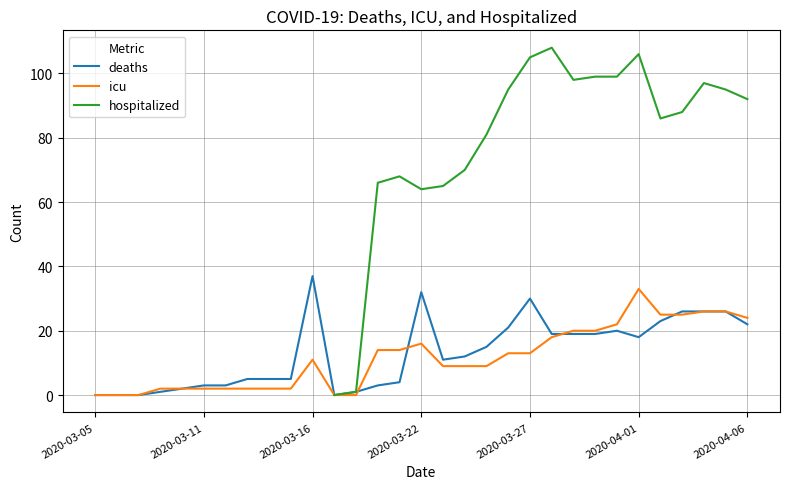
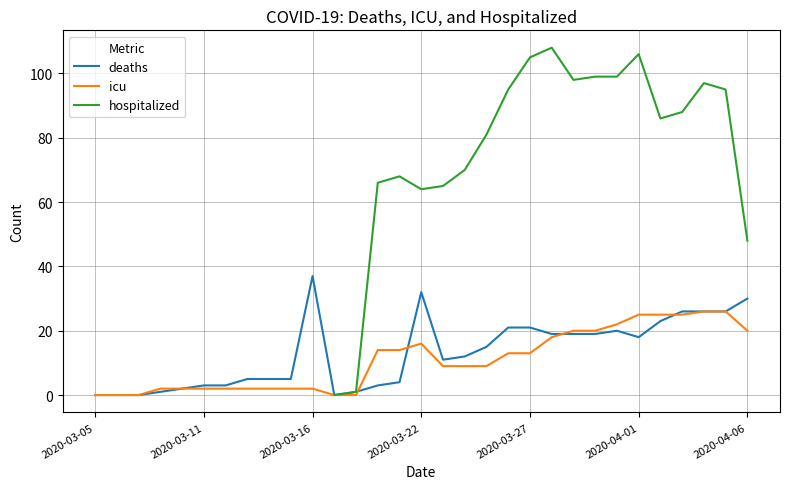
icu, 2020-03-16: 11 -> 2
deaths, 2020-03-27: 30 -> 21
icu, 2020-04-01: 33 -> 25
deaths, 2020-04-06: 22 -> 30
icu, 2020-04-06: 24 -> 20
hospitalized, 2020-04-06: 92 -> 48
